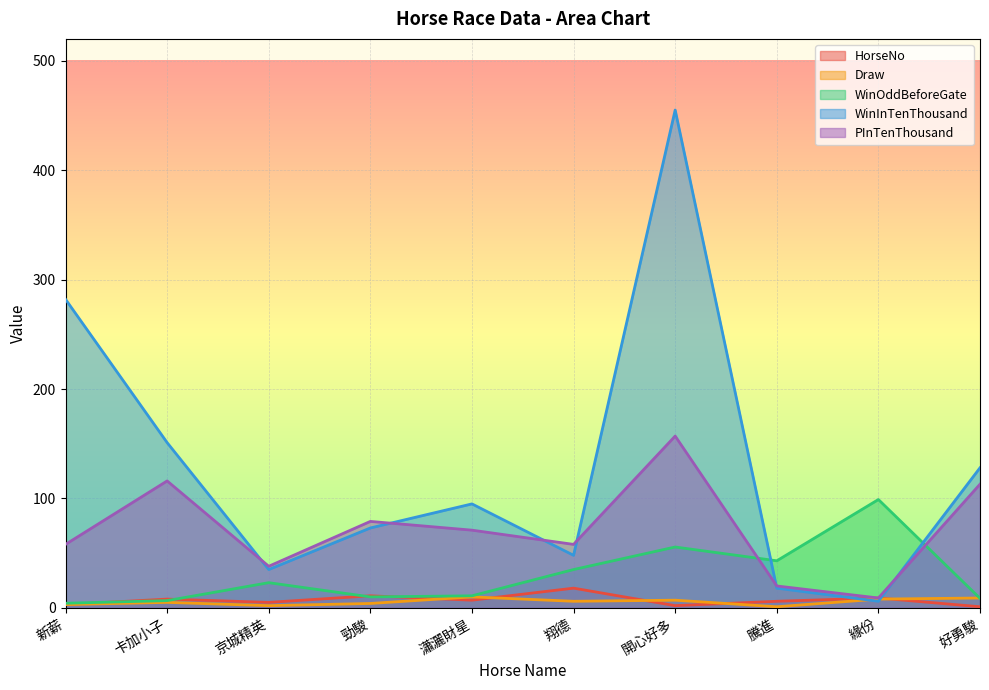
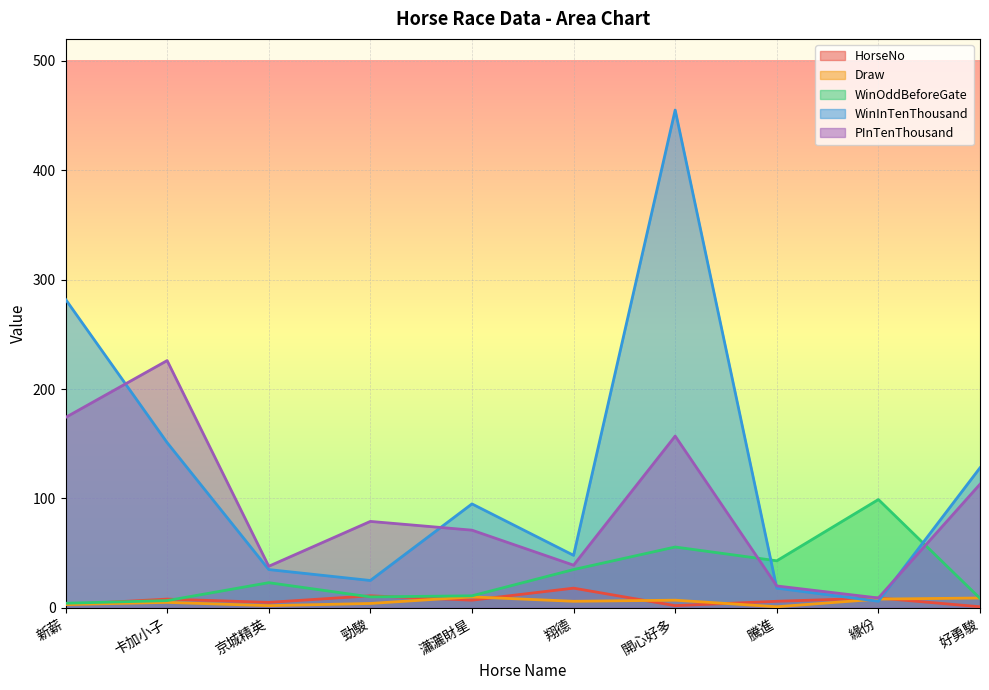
PInTenThousand, 新薪: 58 -> 174
PInTenThousand, 卡加小子: 116 -> 226
WinInTenThousand, 勁駿: 73 -> 25
PInTenThousand, 翔德: 58 -> 39
